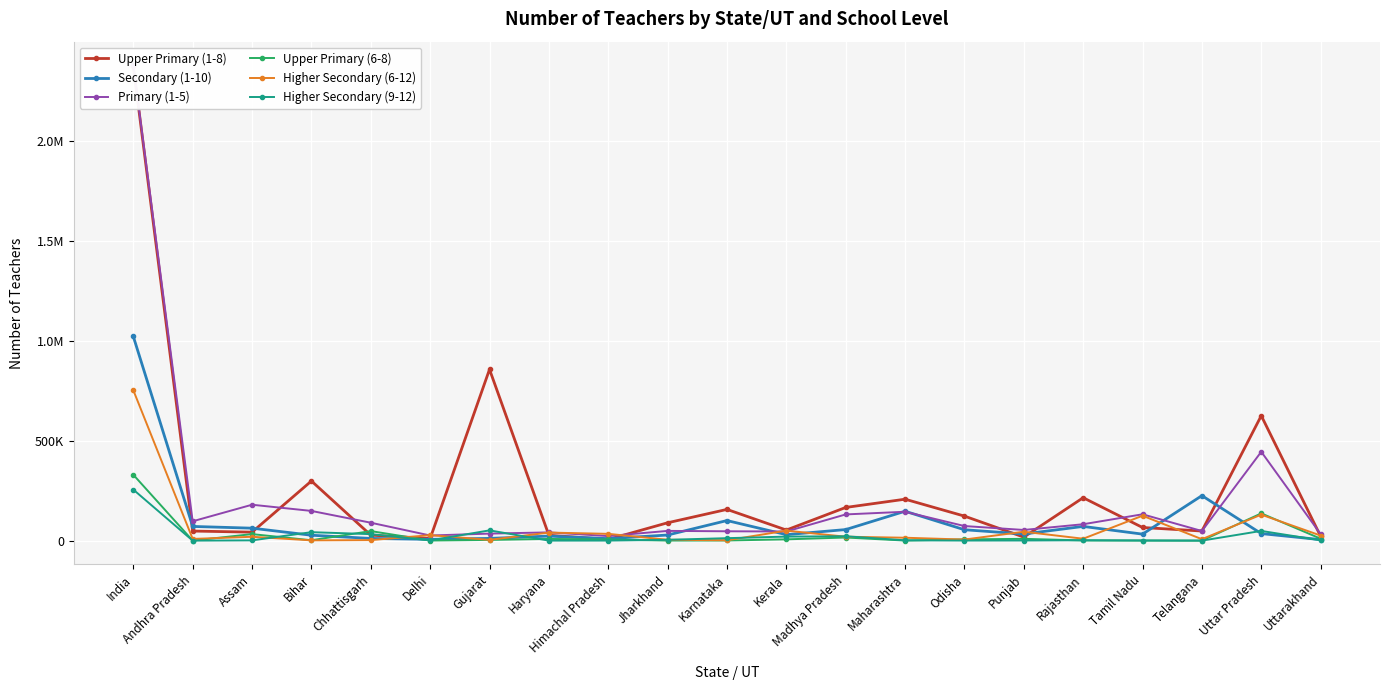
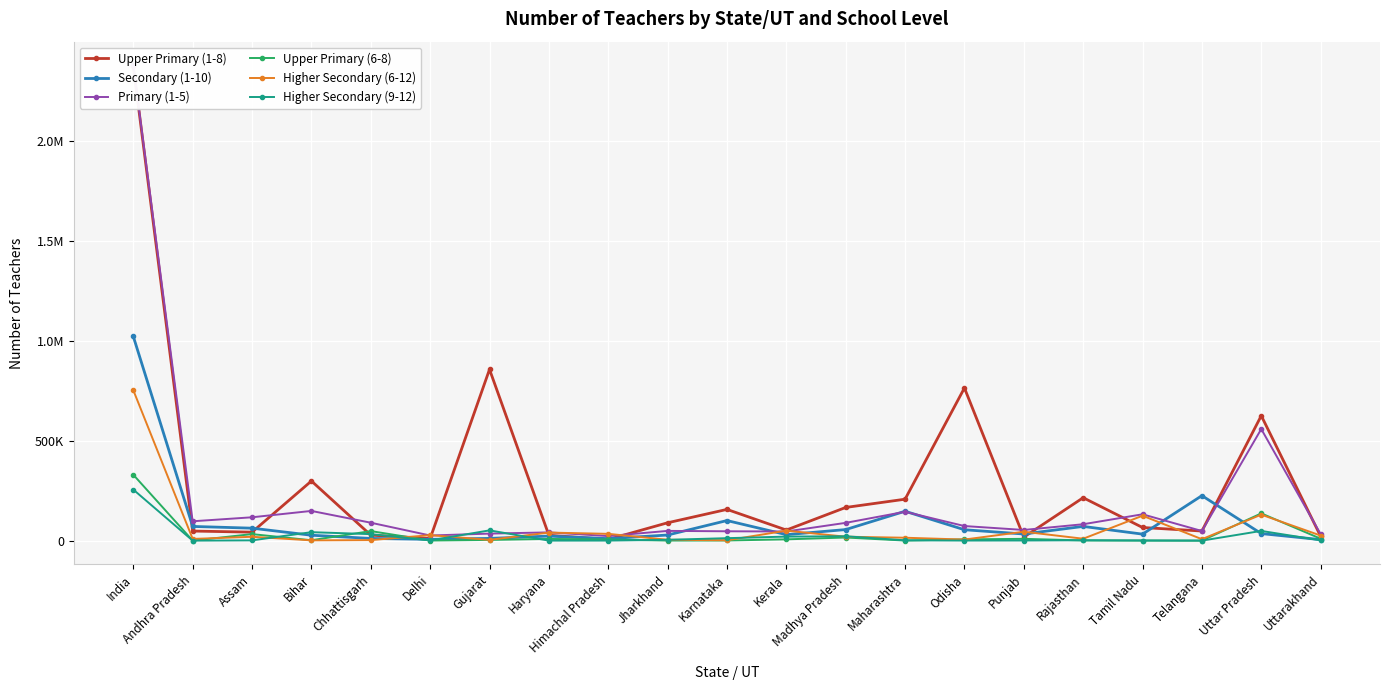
Primary (1-5), Assam: 180000 -> 120000
Primary (1-5), Madhya Pradesh: 130000 -> 90000
Upper Primary (1-8), Odisha: 120000 -> 760000
Primary (1-5), Uttar Pradesh: 450000 -> 560000
